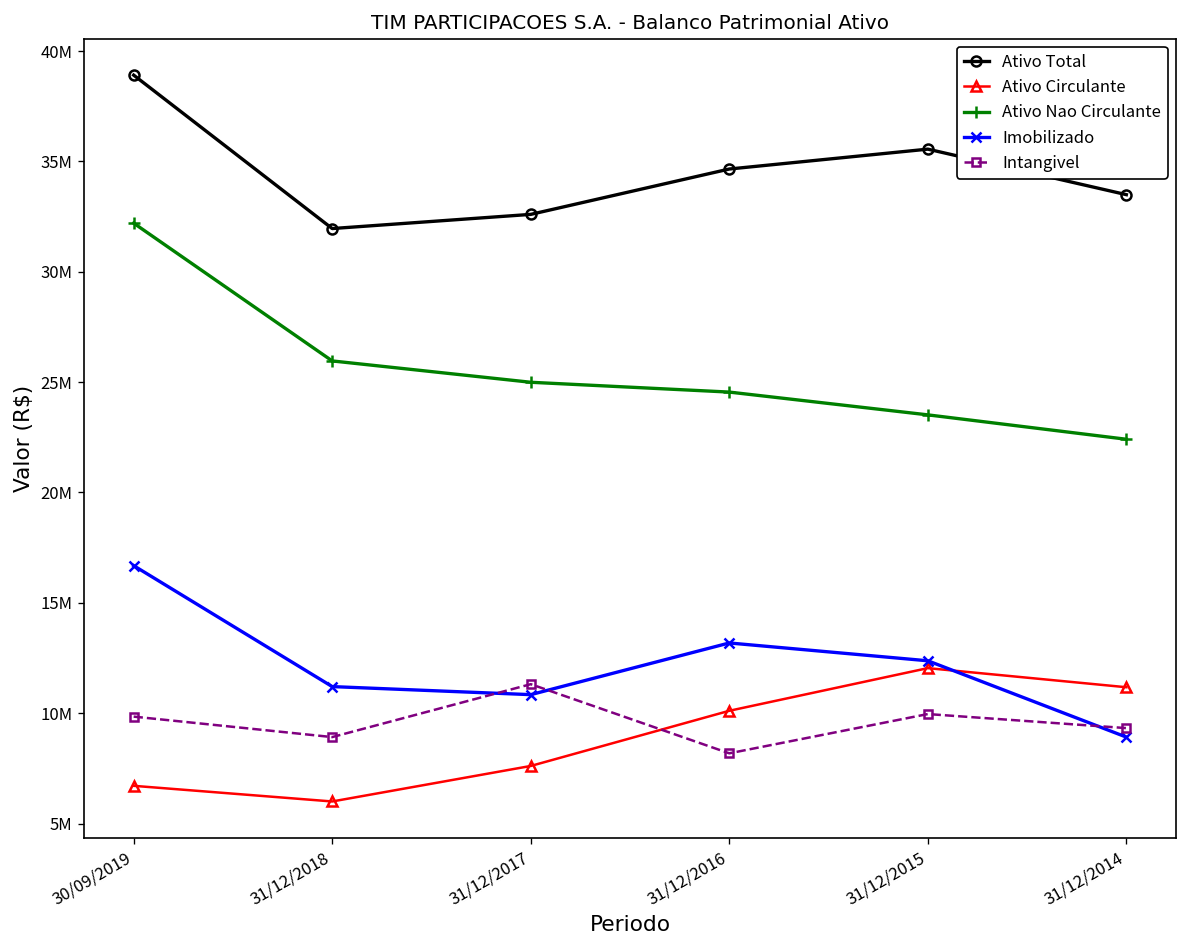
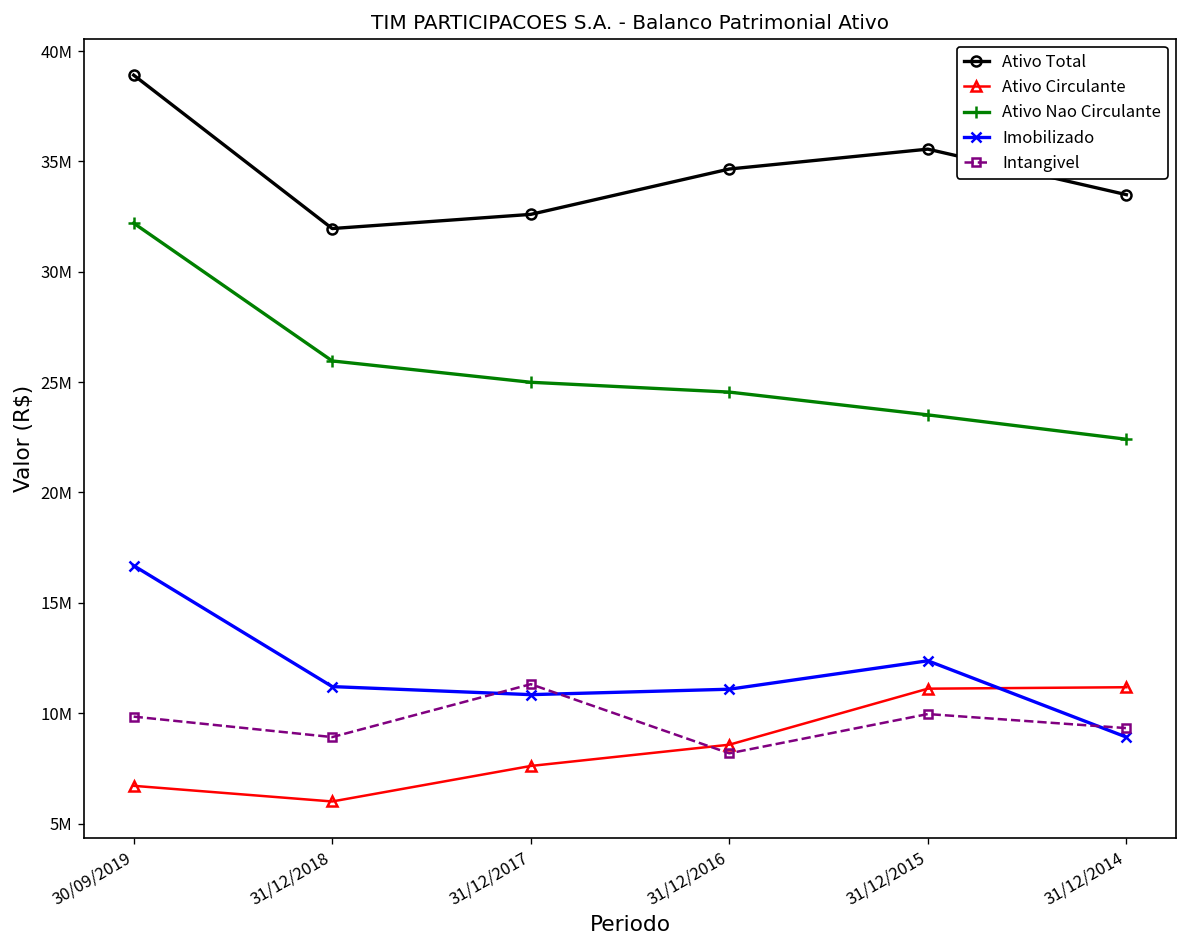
Ativo Circulante, 31/12/2016: 10100000 -> 8600000
Imobilizado, 31/12/2016: 13200000 -> 11100000
Ativo Circulante, 31/12/2015: 12000000 -> 11100000
